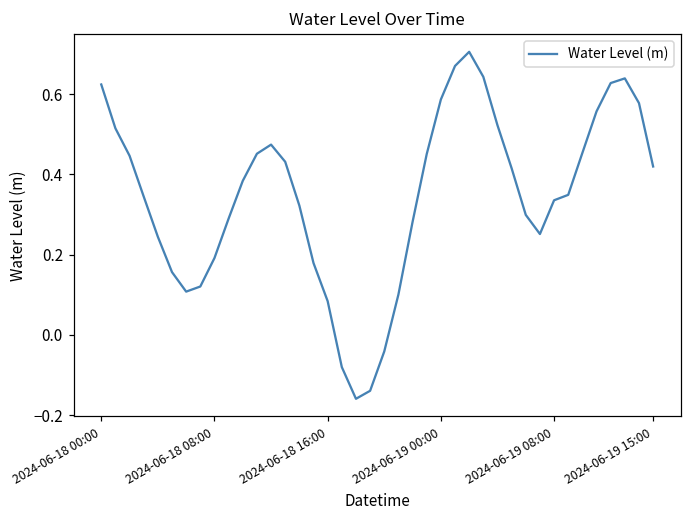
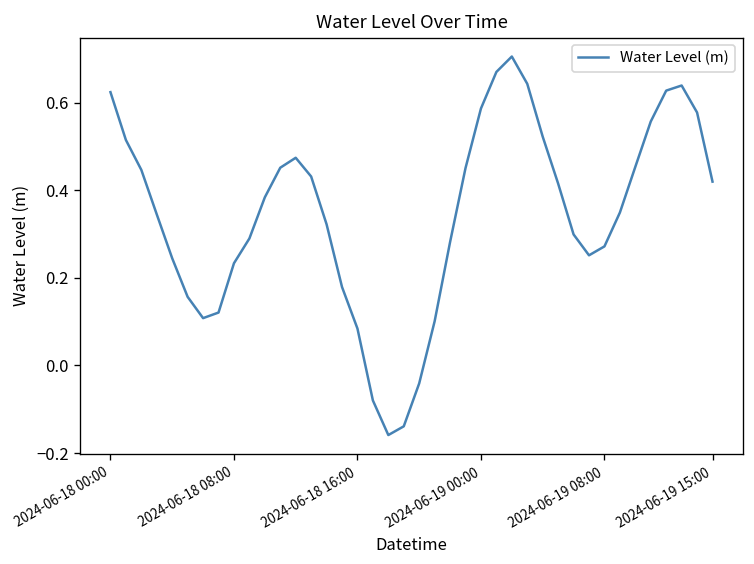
2024-06-18 08:00: 0.19 -> 0.23
2024-06-19 08:00: 0.34 -> 0.27
